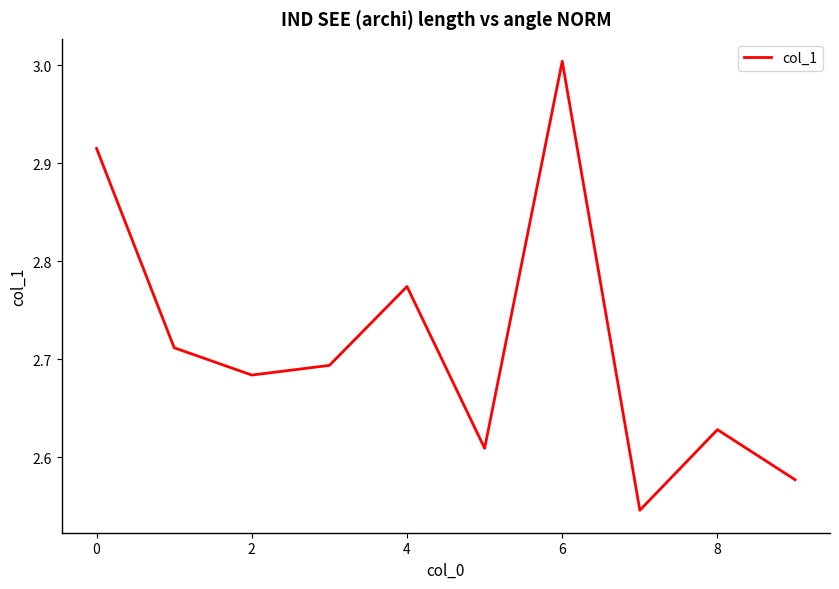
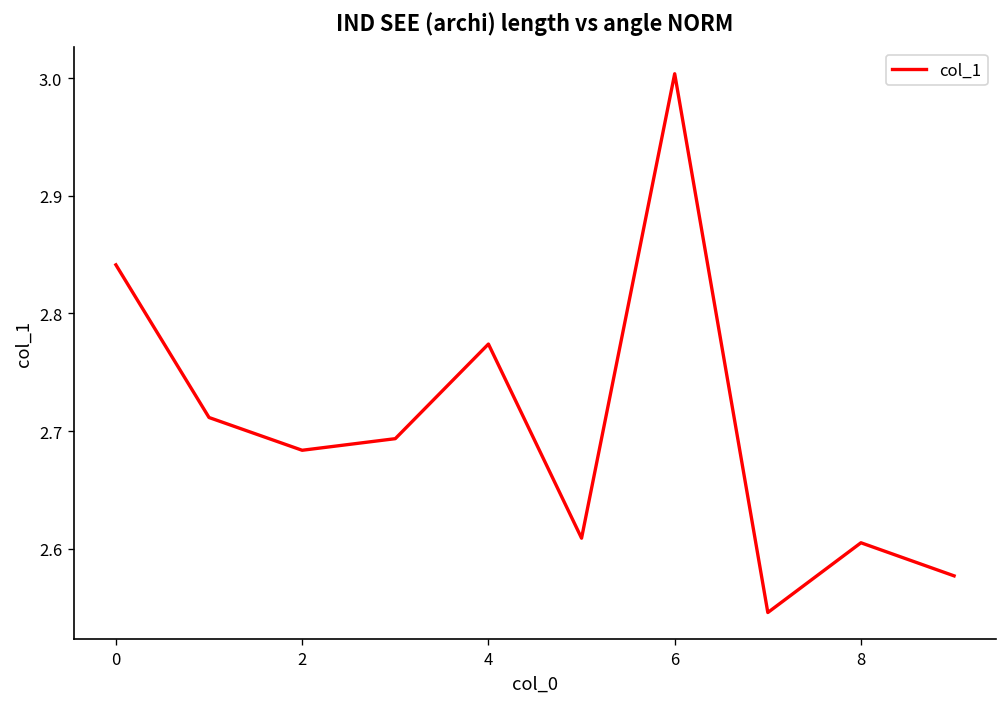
0: 2.91 -> 2.84
8: 2.63 -> 2.61
